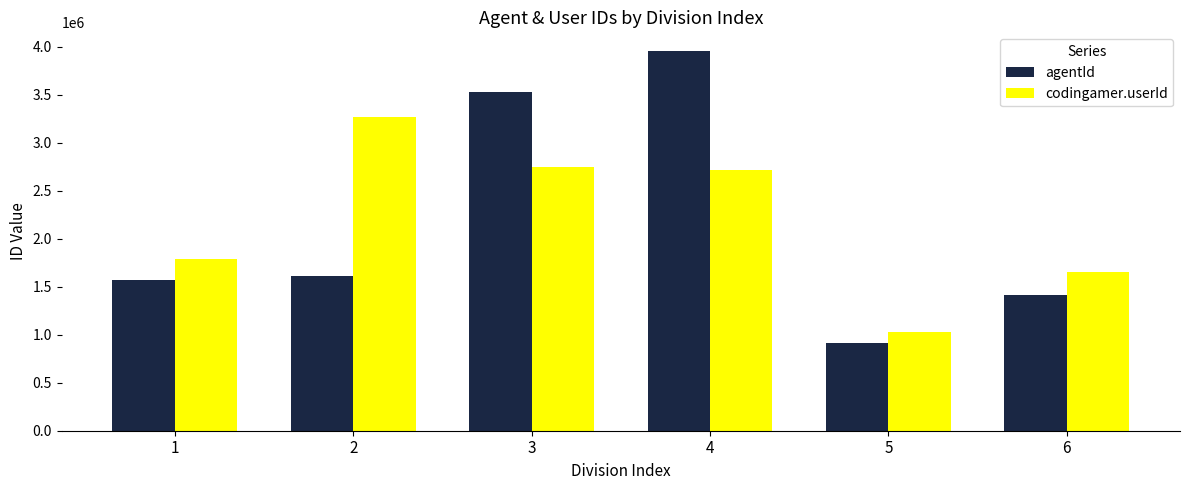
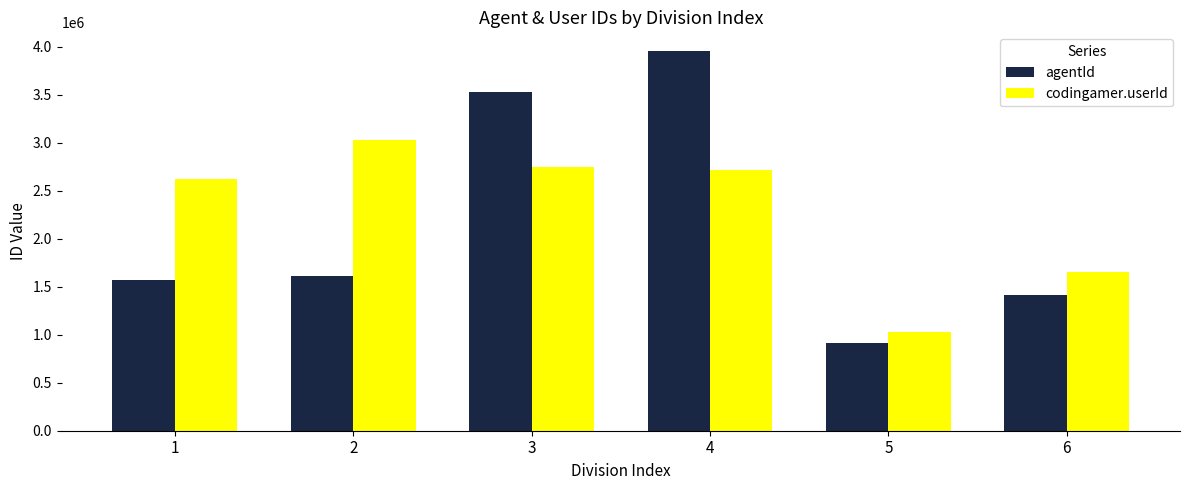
codingamer.userId, 1: 1800000 -> 2600000
codingamer.userId, 2: 3300000 -> 3000000
